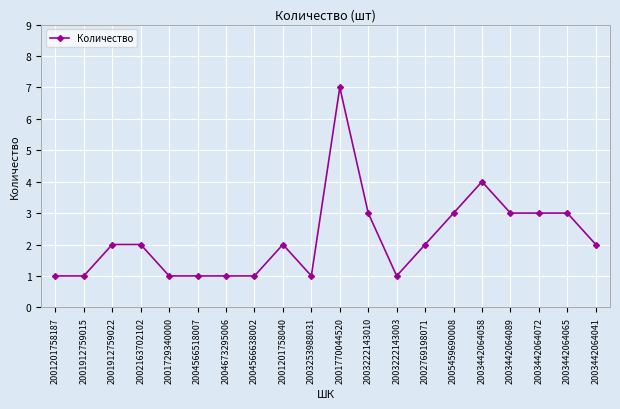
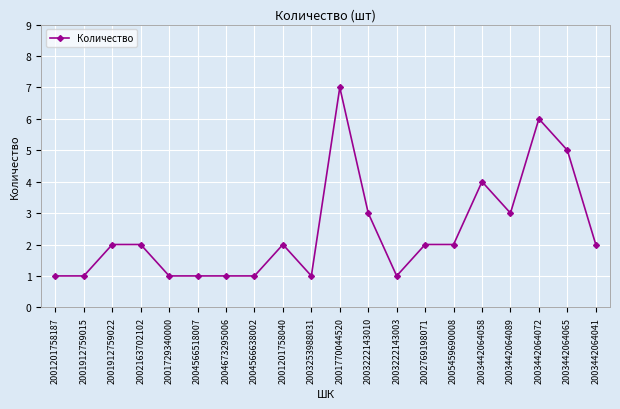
2005459690008: 3 -> 2
2003442064072: 3 -> 6
2003442064065: 3 -> 5
